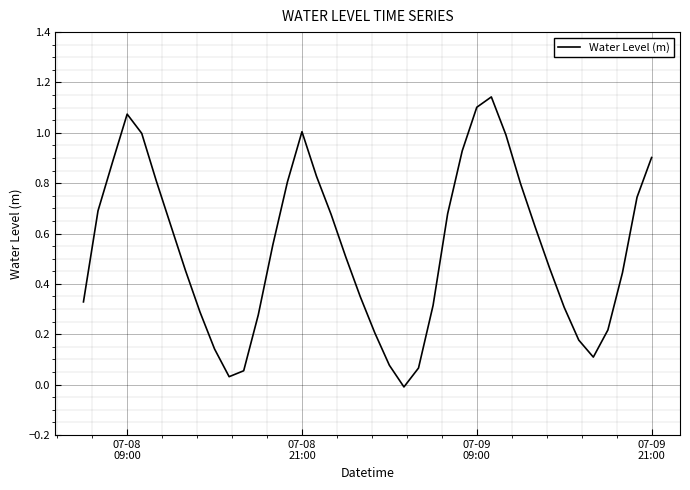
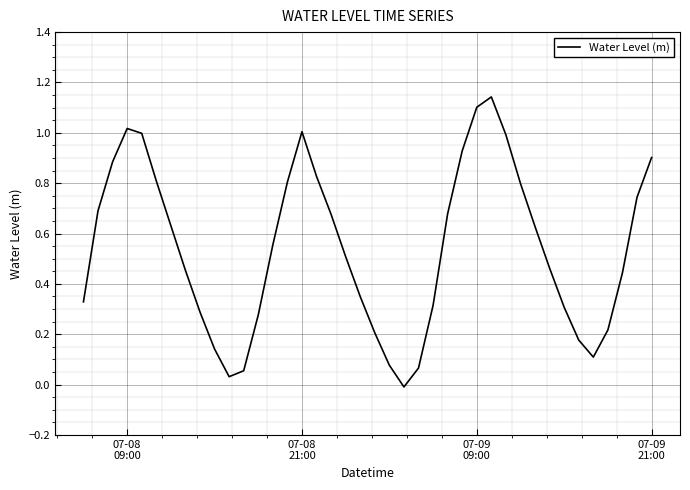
07-08 09:00: 1.07 -> 1.02
